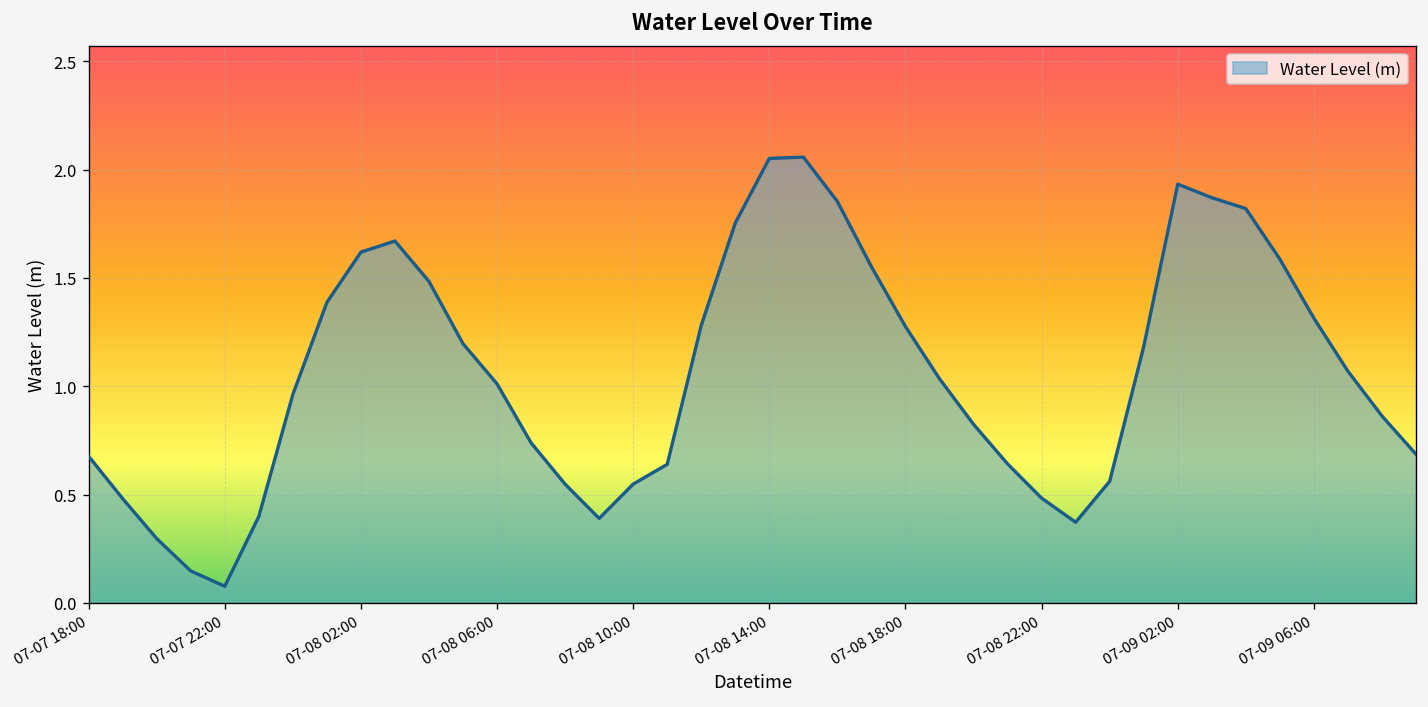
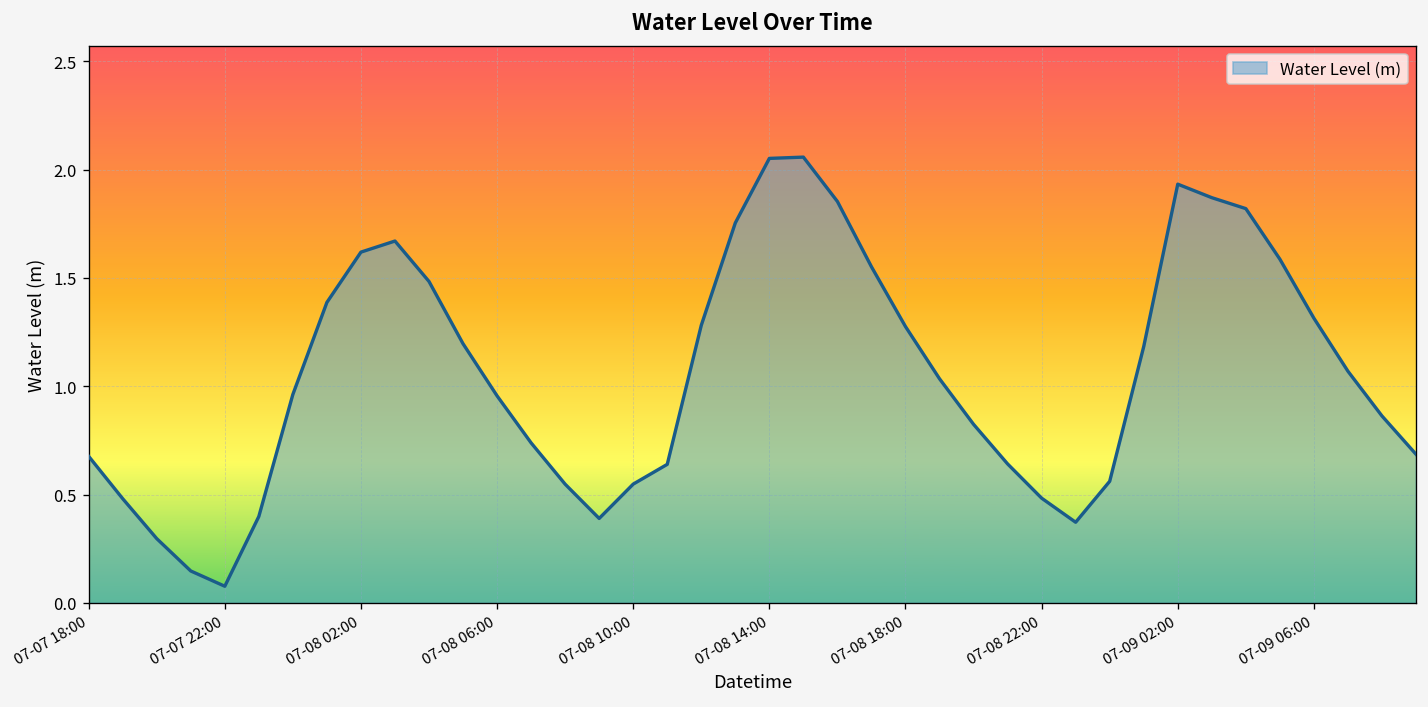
07-08 06:00: 1.01 -> 0.96
